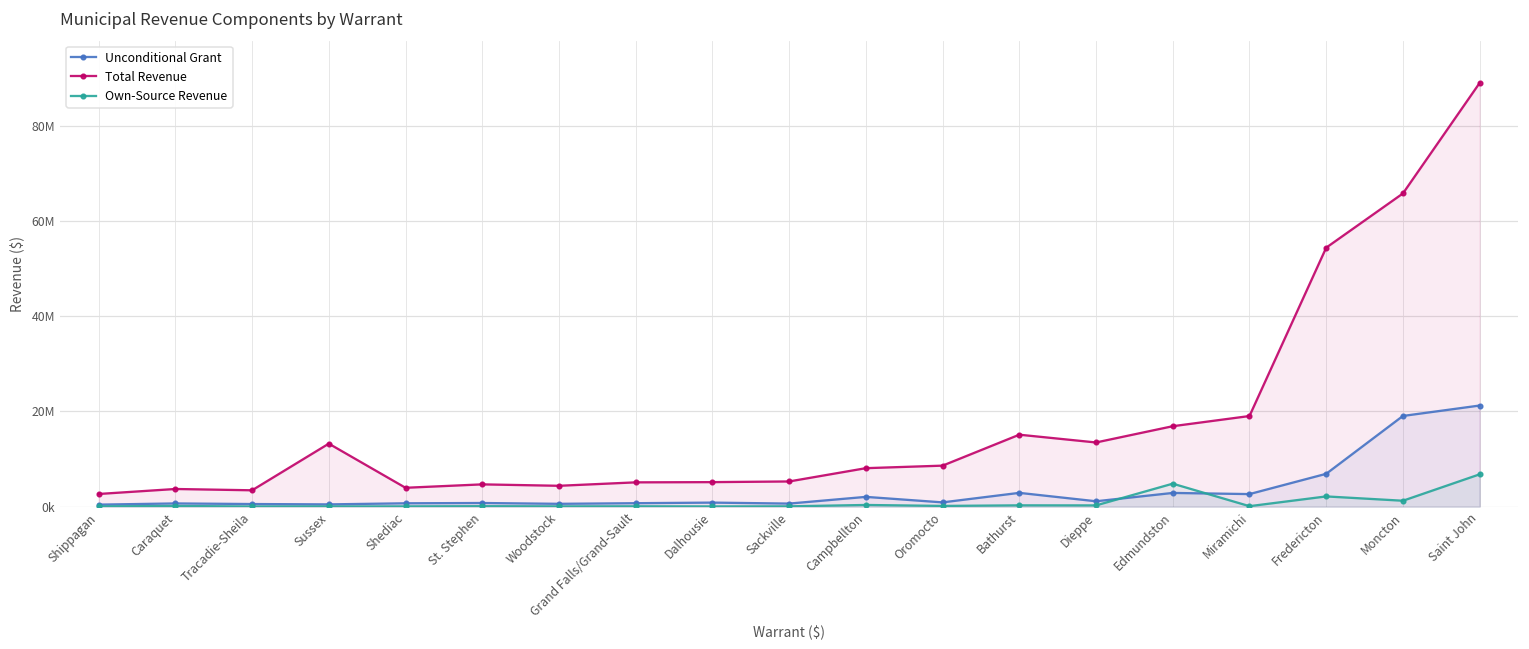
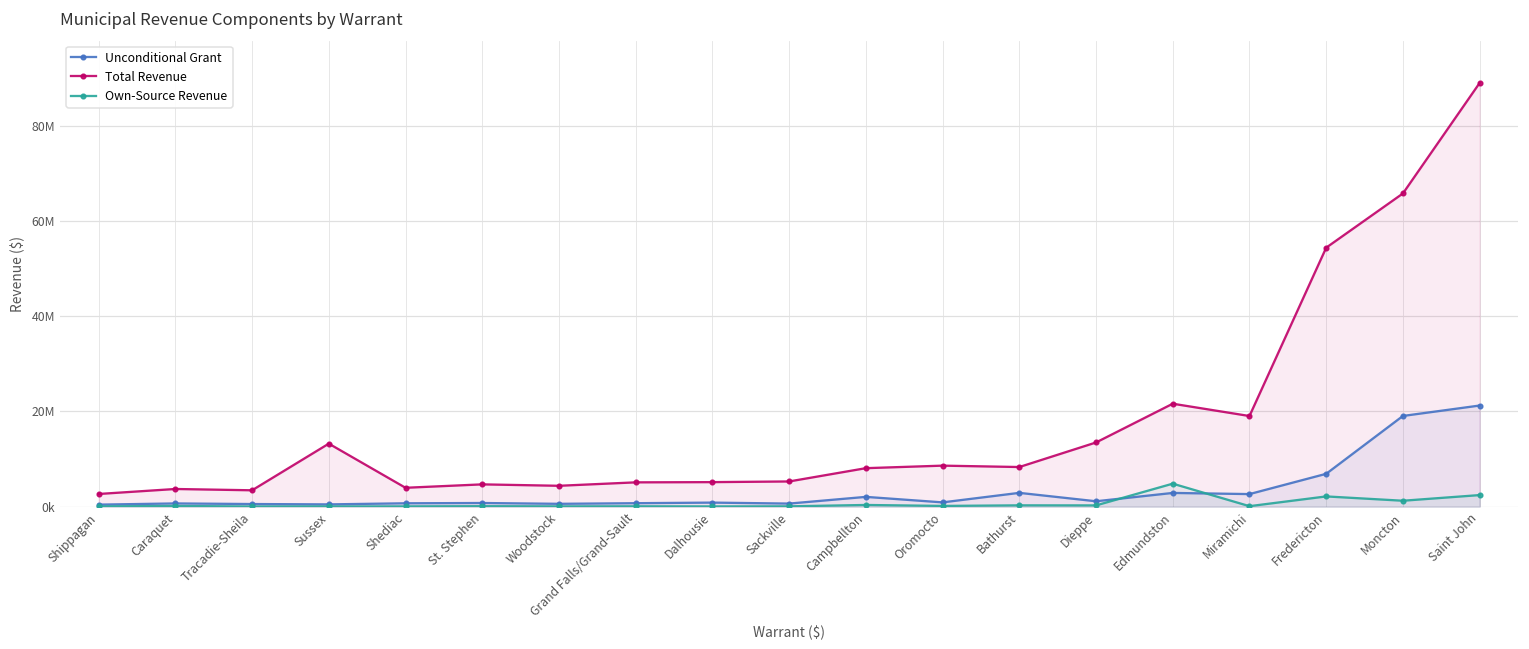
Total Revenue, Bathurst: 15000000 -> 8000000
Total Revenue, Edmundston: 17000000 -> 22000000
Own-Source Revenue, Saint John: 7000000 -> 2000000
